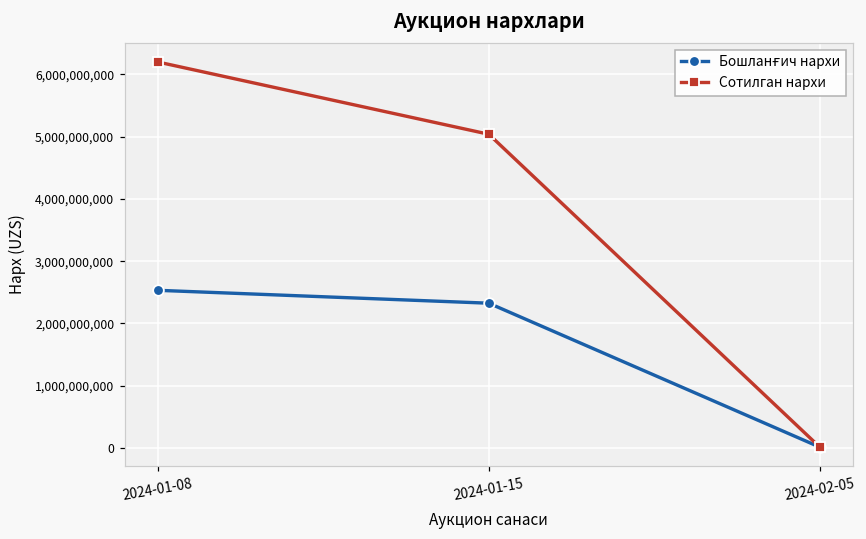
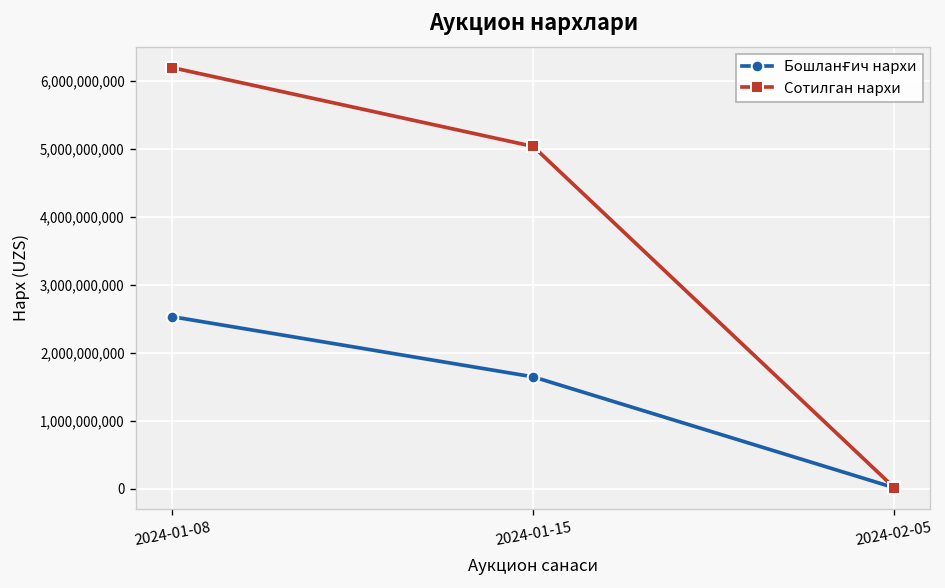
Бошланғич нархи, 2024-01-15: 2,300,000,000 -> 1,600,000,000
